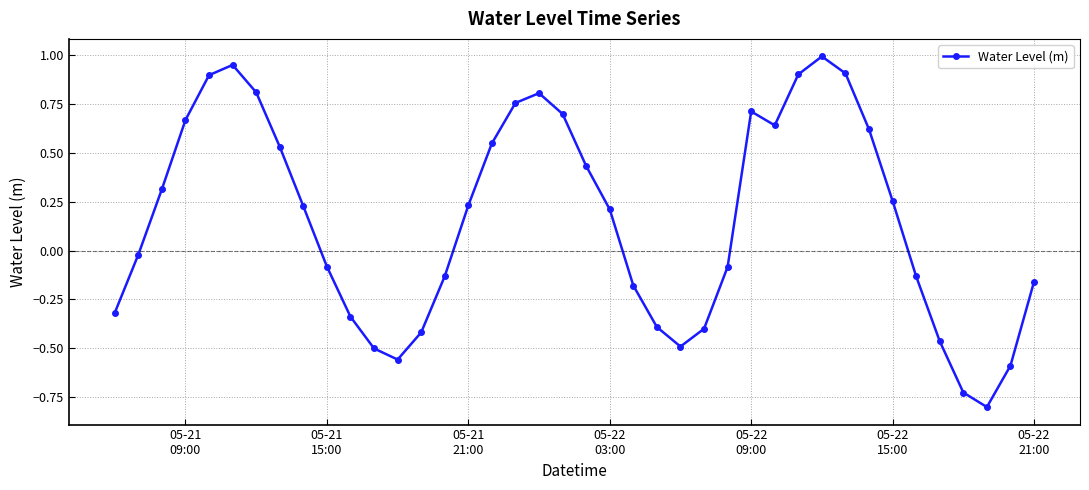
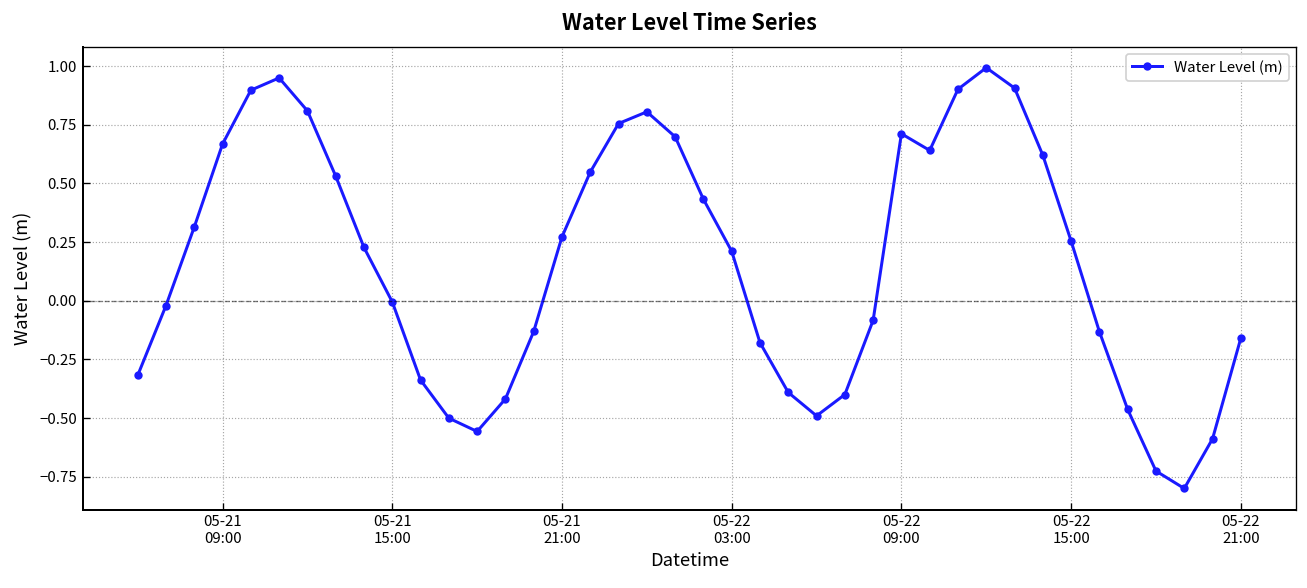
05-21 15:00: -0.08 -> -0.01
05-21 21:00: 0.23 -> 0.27
